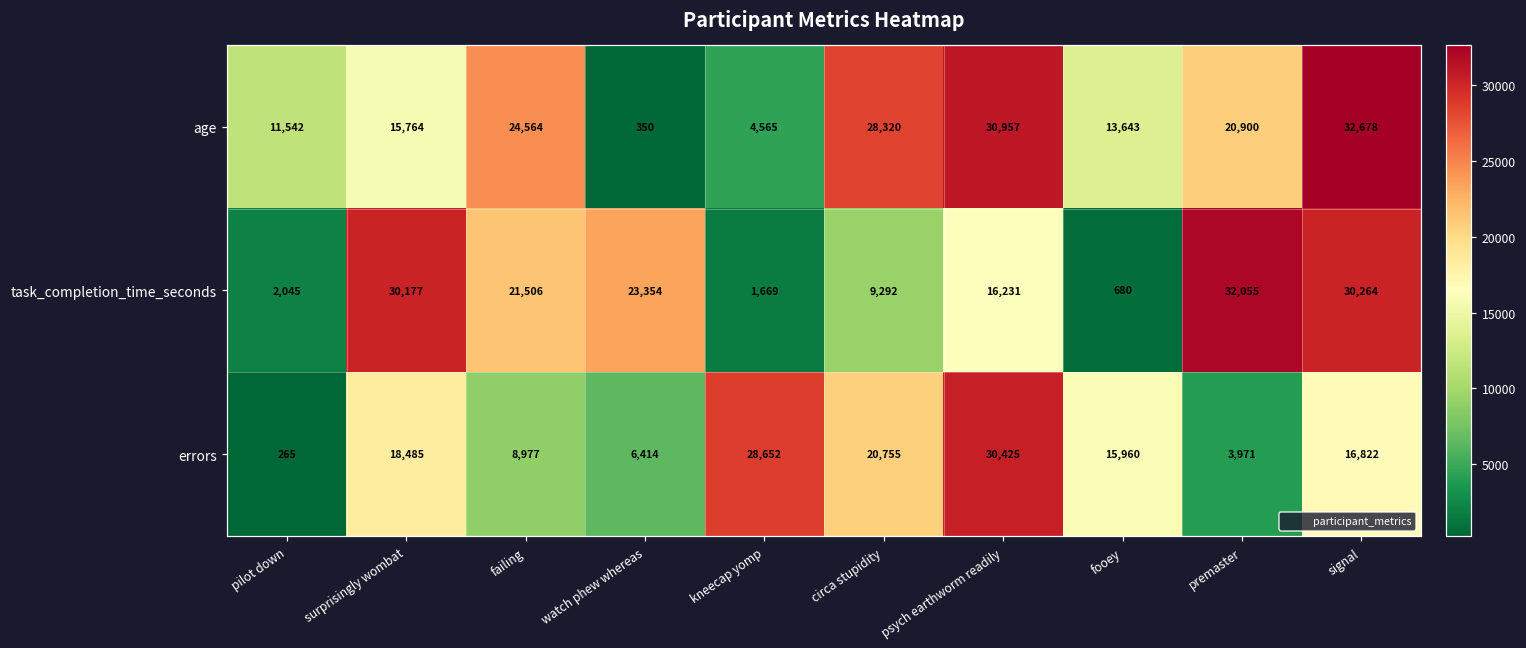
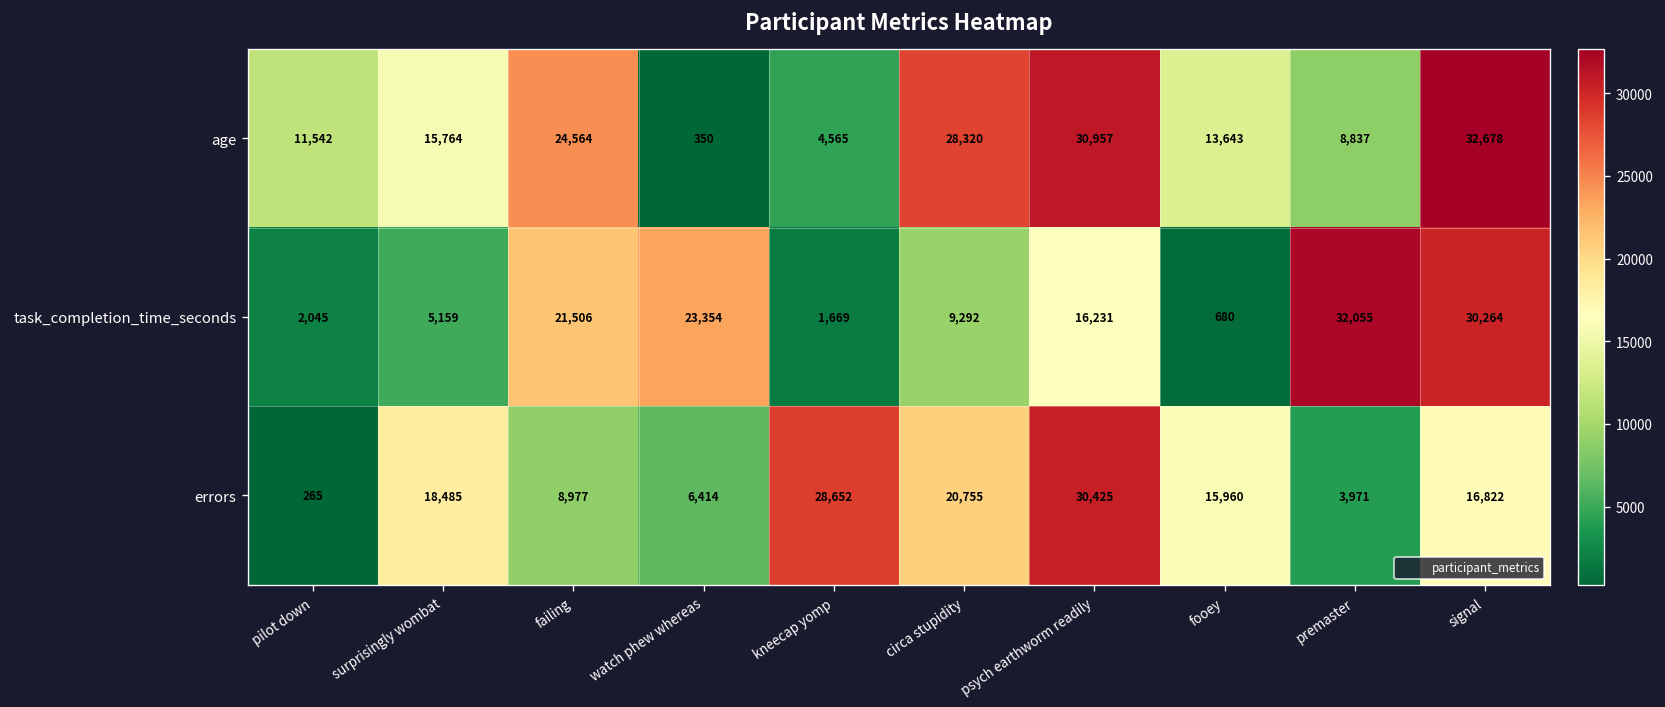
age, premaster: 20,900 -> 8,837
task_completion_time_seconds, surprisingly wombat: 30,177 -> 5,159
